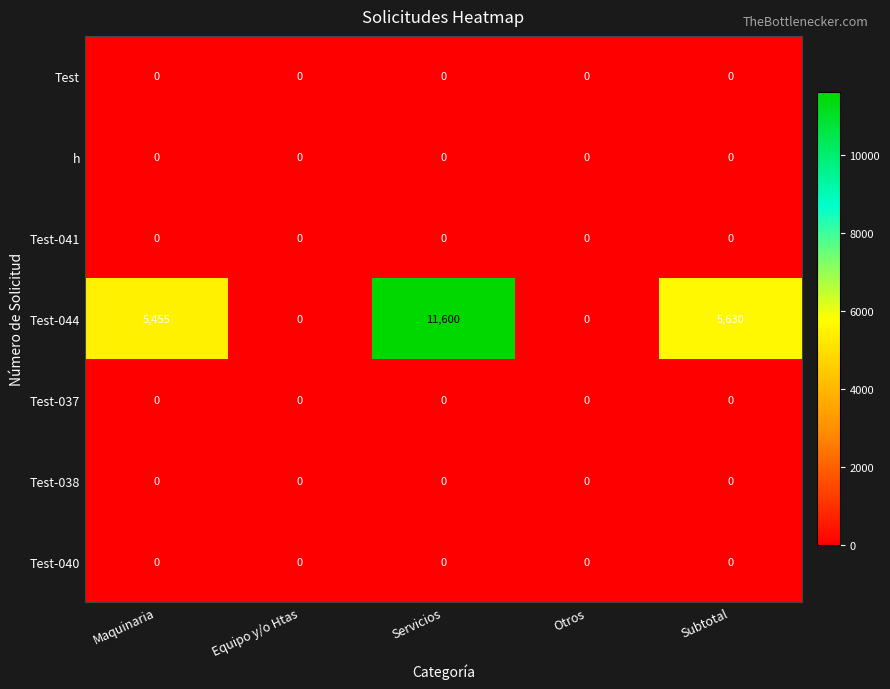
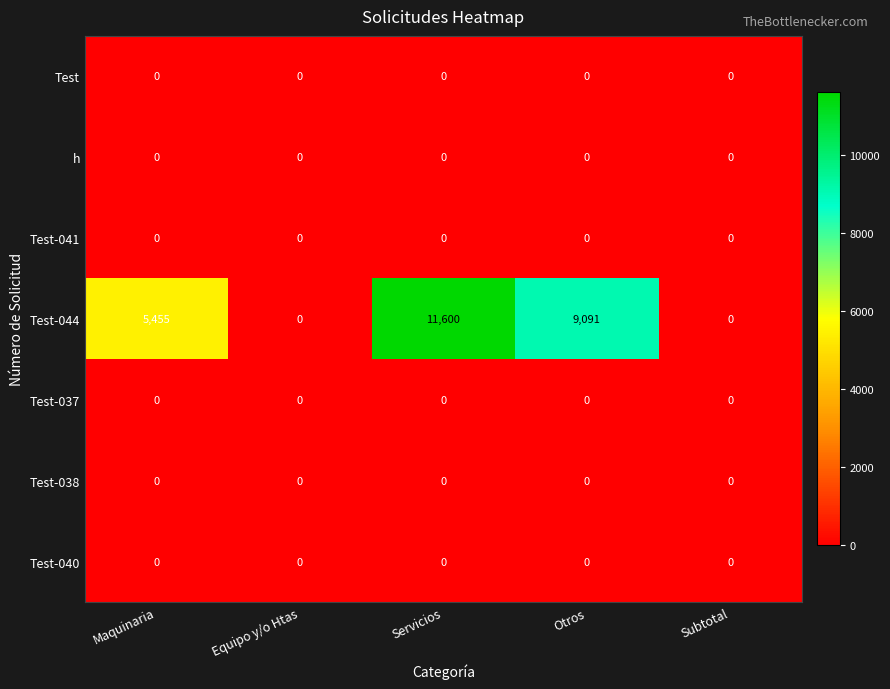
Test-044, Otros: 0 -> 9,091
Test-044, Subtotal: 5,630 -> 0
